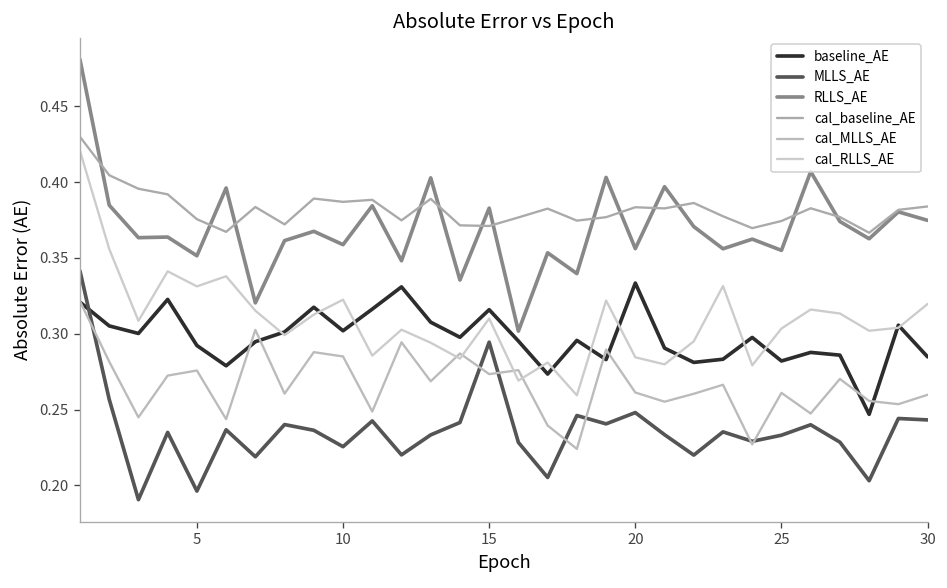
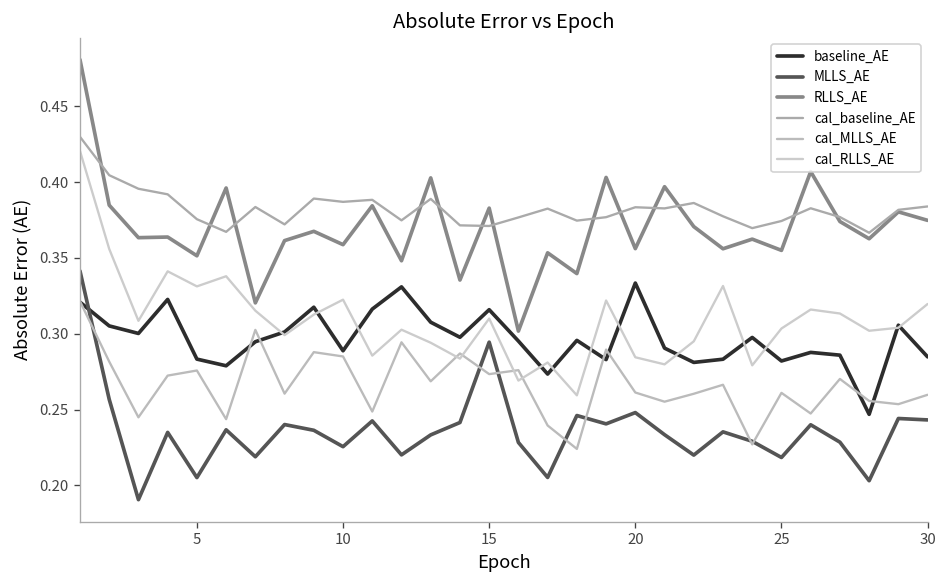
baseline_AE, 5: 0.292 -> 0.283
MLLS_AE, 5: 0.196 -> 0.205
baseline_AE, 10: 0.302 -> 0.289
MLLS_AE, 25: 0.233 -> 0.218
